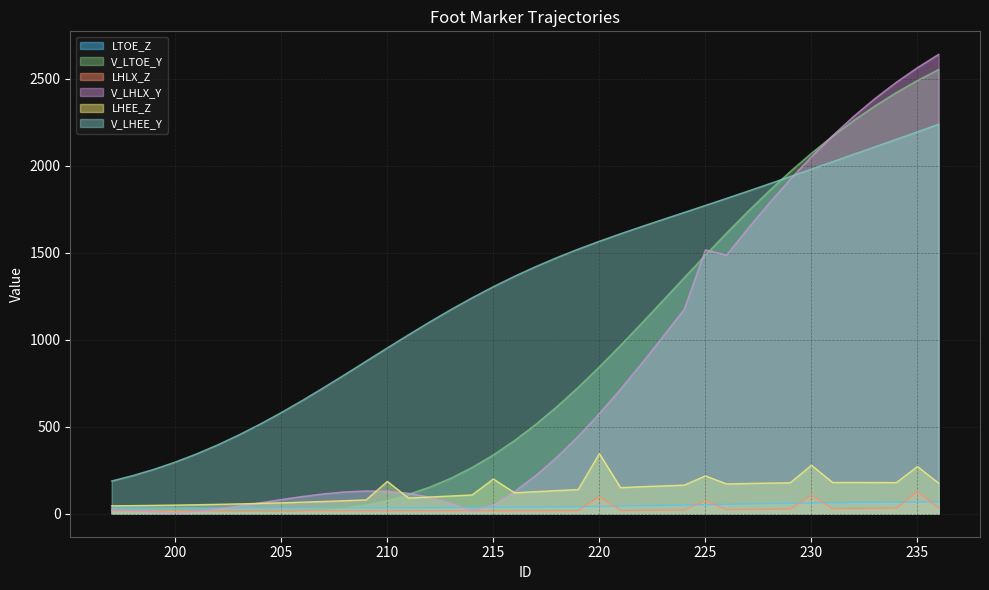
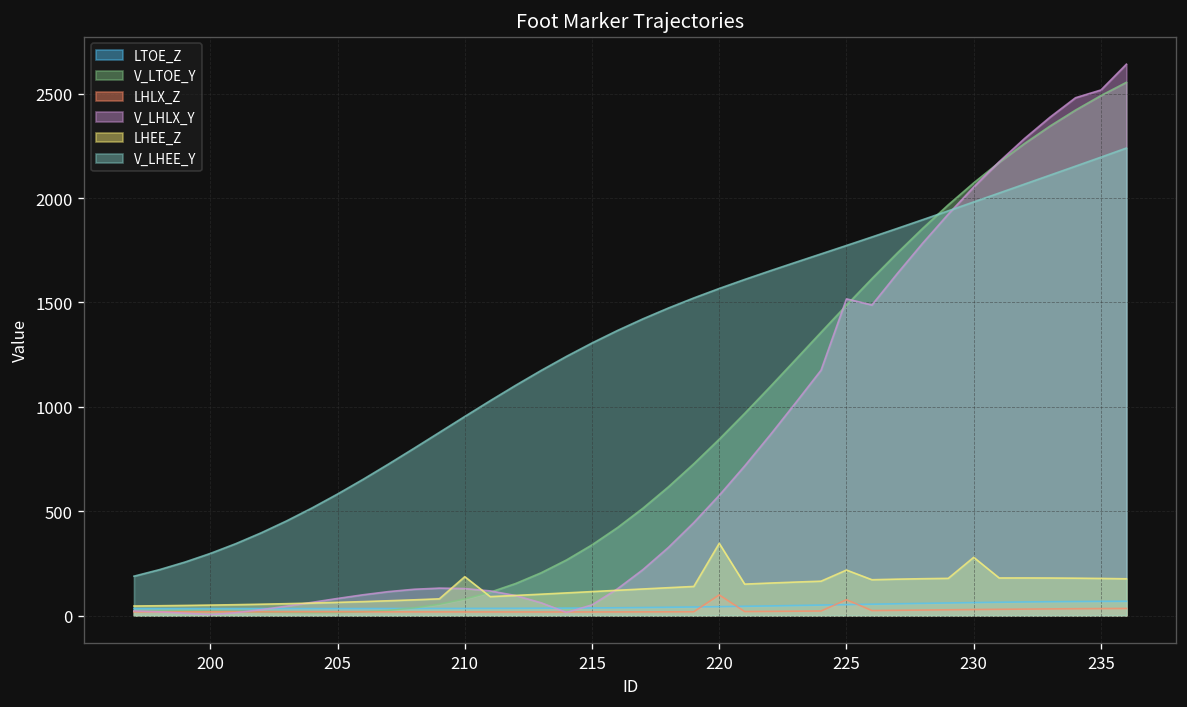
LHEE_Z, 215: 200 -> 110
LHLX_Z, 230: 110 -> 30
LHLX_Z, 235: 130 -> 30
V_LHLX_Y, 235: 2570 -> 2520
LHEE_Z, 235: 270 -> 180
